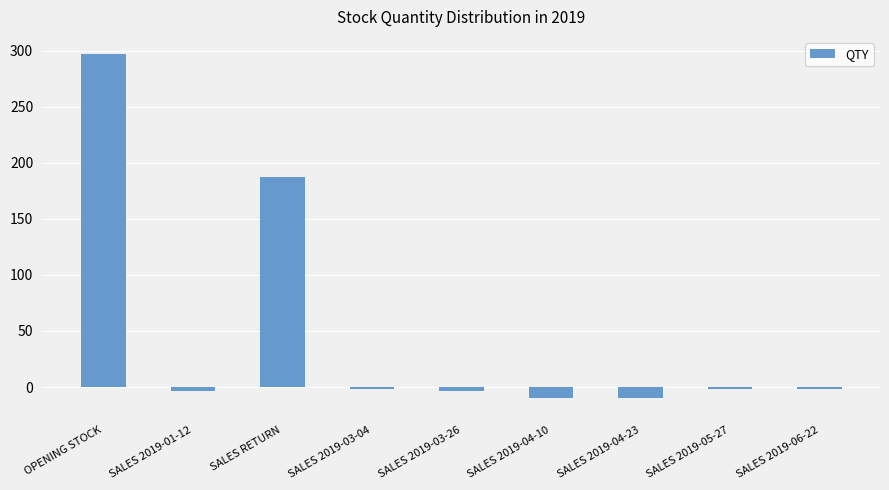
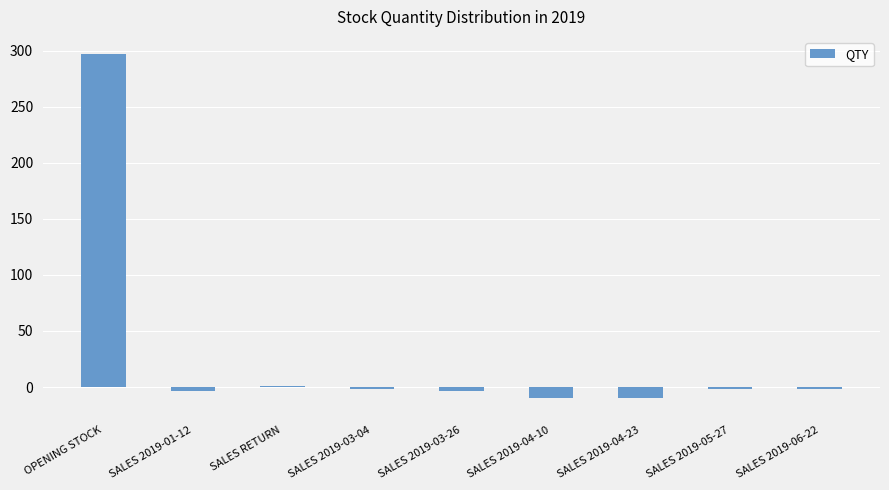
SALES RETURN: 187 -> 1
